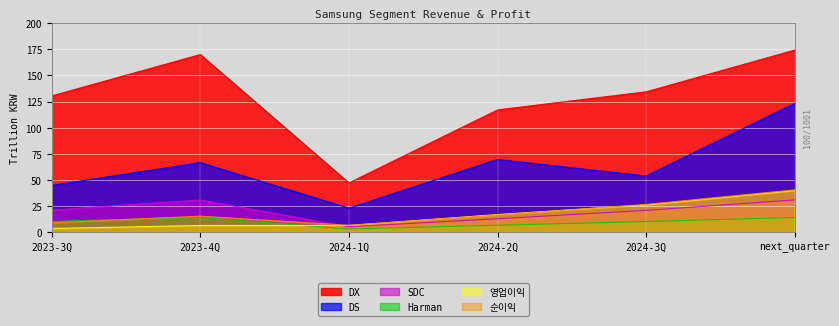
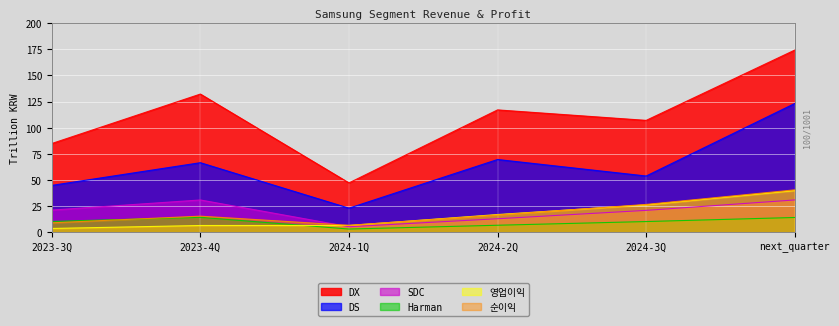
DX, 2023-3Q: 130 -> 85
DX, 2023-4Q: 170 -> 132
DX, 2024-3Q: 134 -> 107
